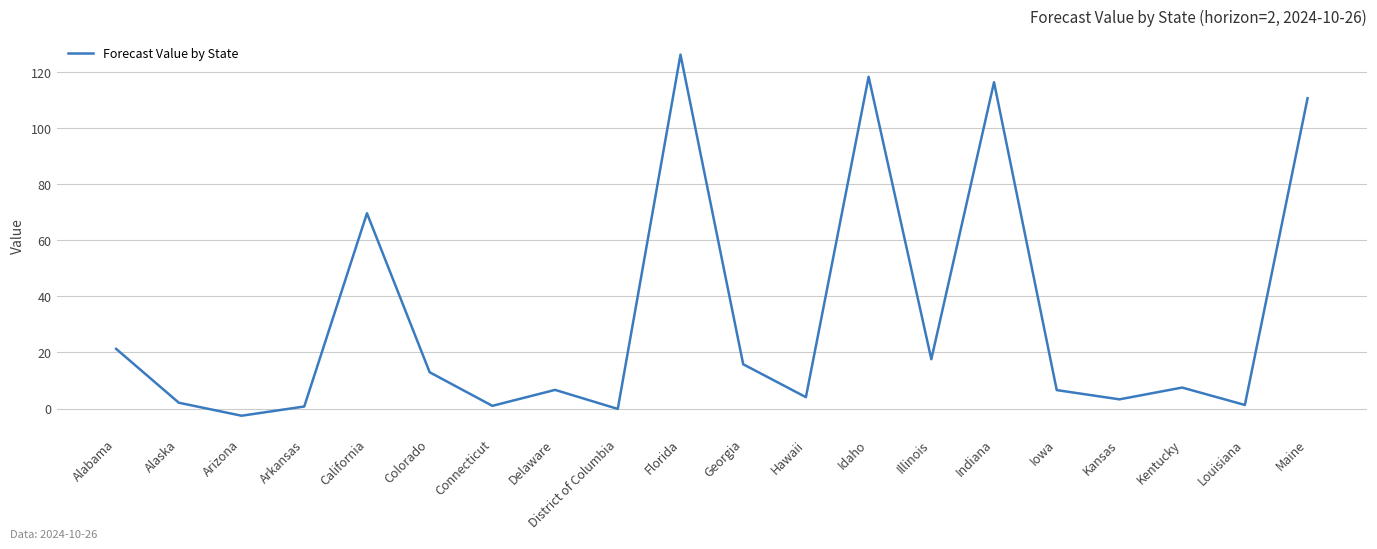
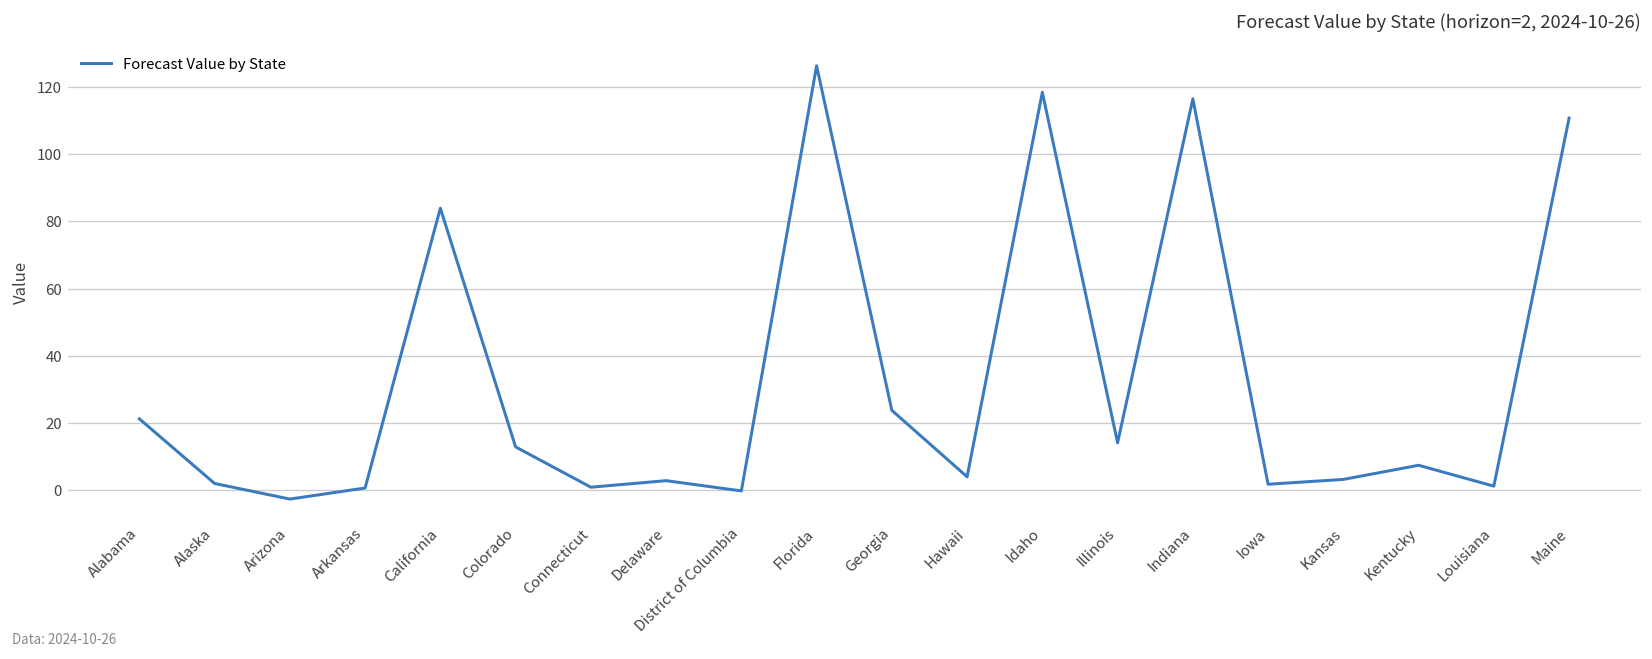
California: 70 -> 84
Delaware: 7 -> 3
Georgia: 16 -> 24
Illinois: 18 -> 14
Iowa: 7 -> 2
